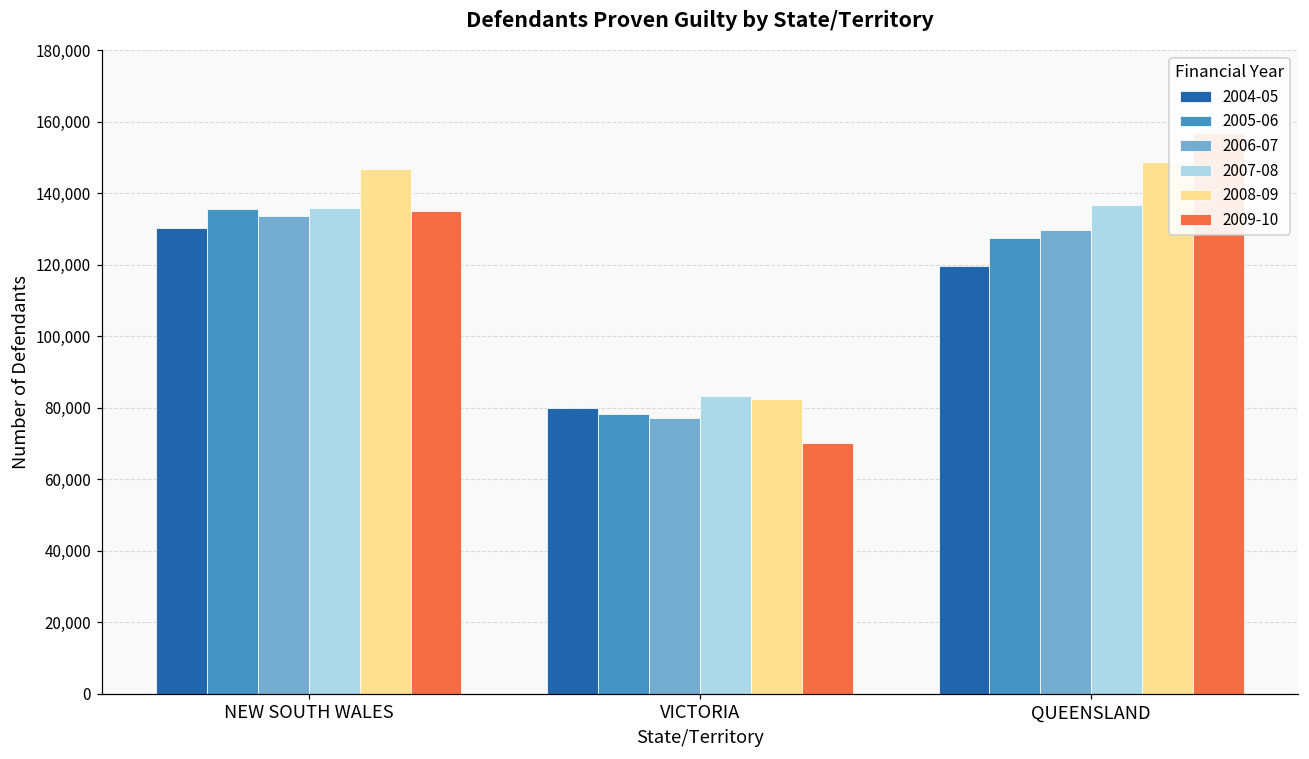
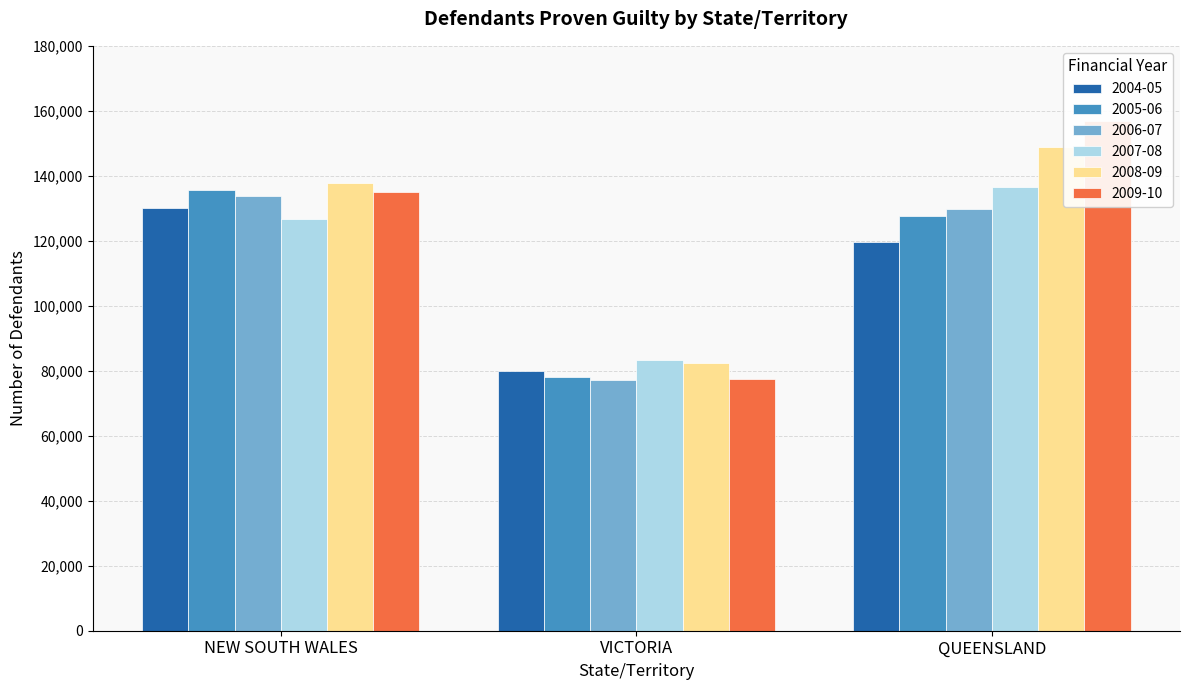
2007-08, NEW SOUTH WALES: 136,000 -> 127,000
2008-09, NEW SOUTH WALES: 147,000 -> 138,000
2009-10, VICTORIA: 70,000 -> 78,000
